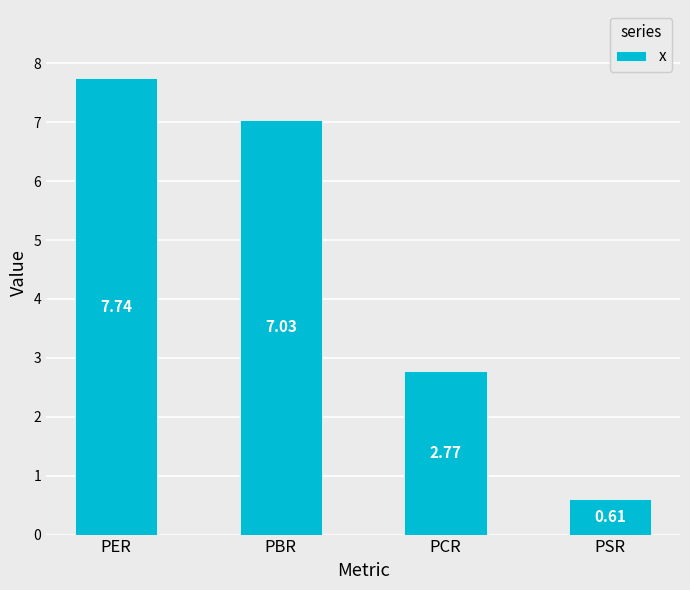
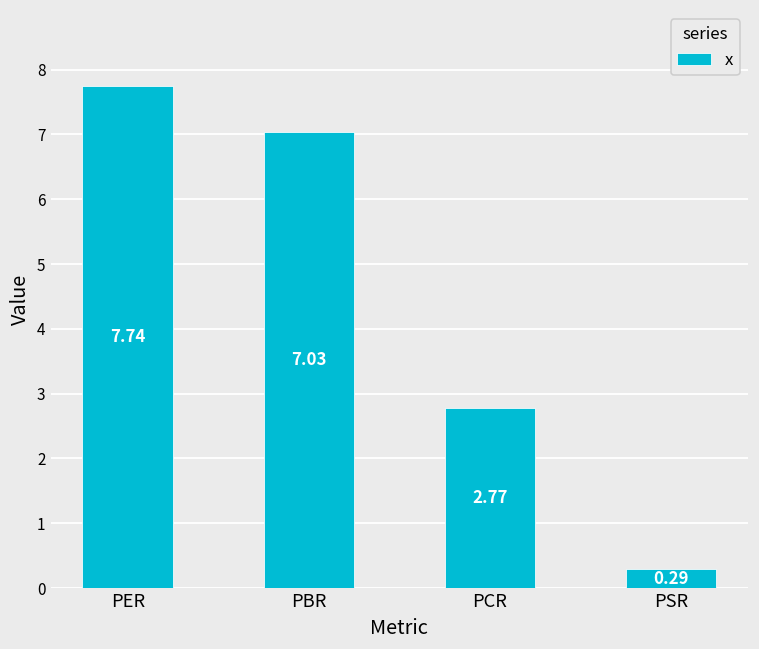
PSR: 0.61 -> 0.29
